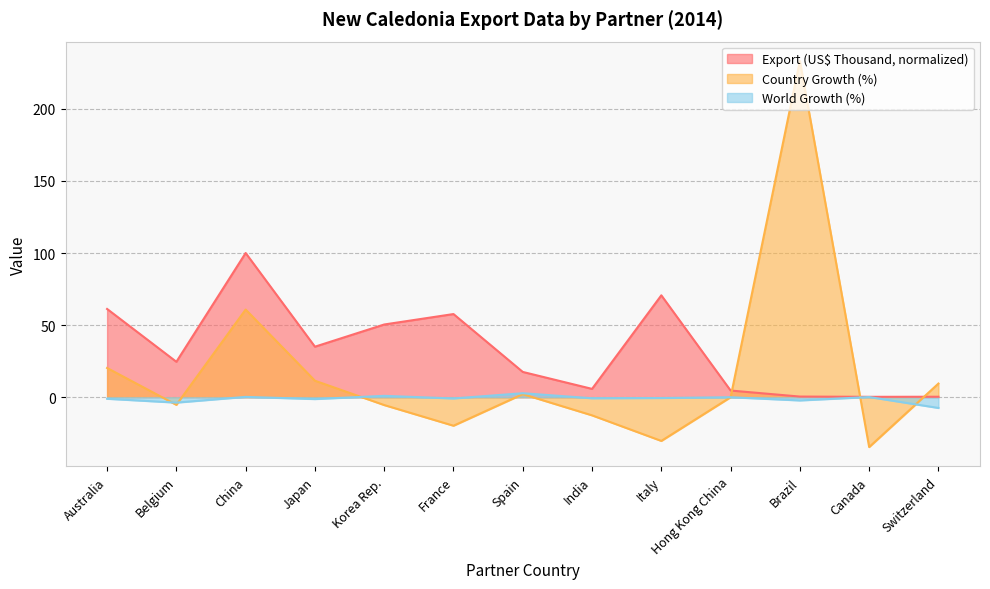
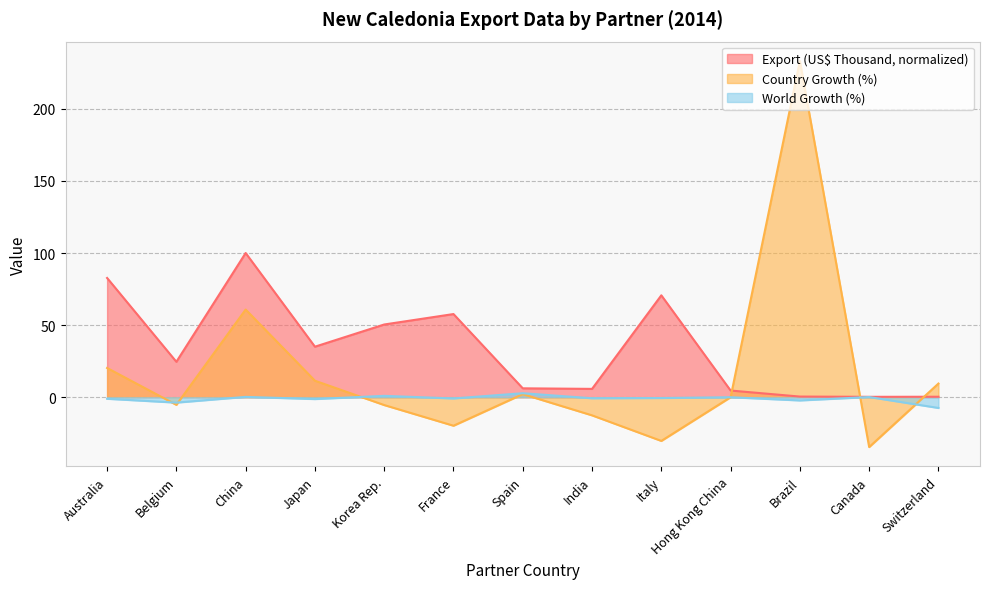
Export (US$ Thousand, normalized), Australia: 61 -> 83
Export (US$ Thousand, normalized), Spain: 18 -> 6
